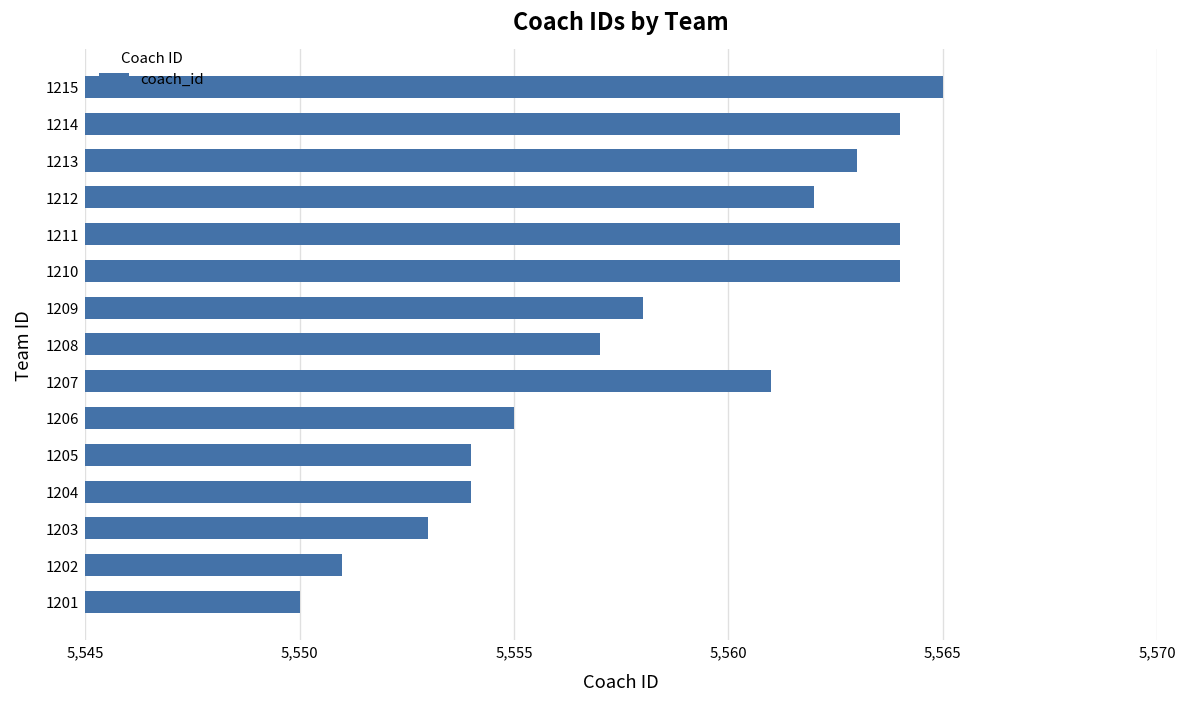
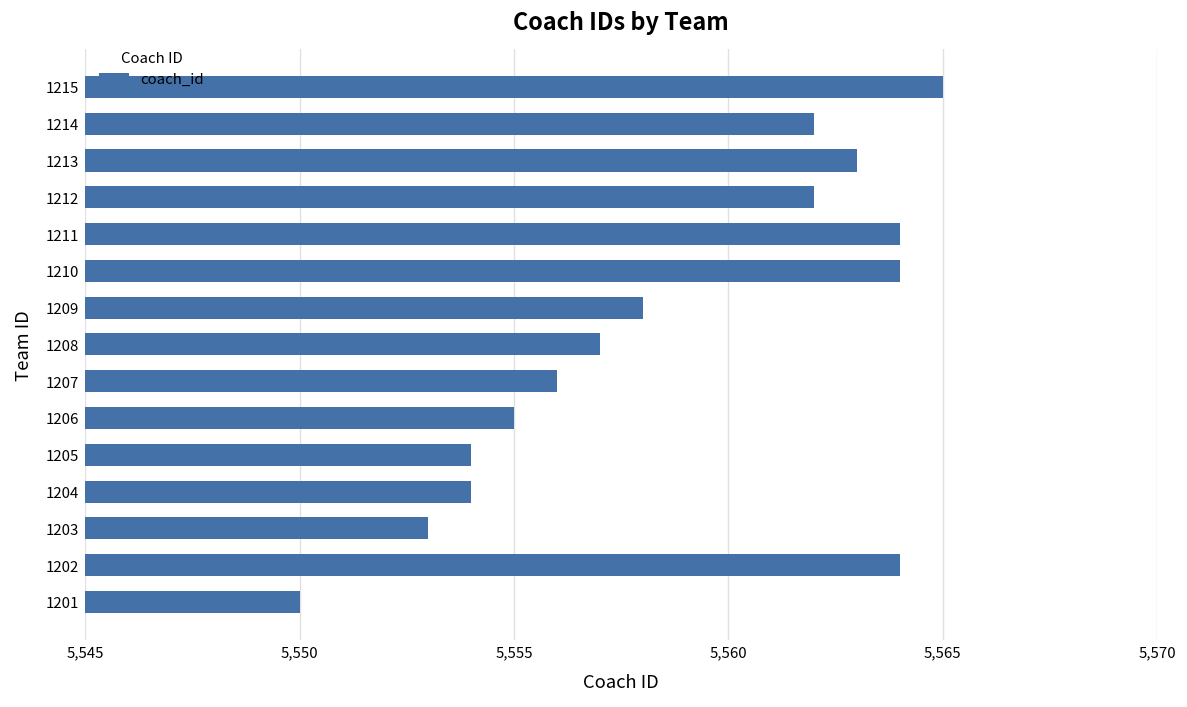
1214: 5,564 -> 5,562
1207: 5,561 -> 5,556
1202: 5,551 -> 5,564
